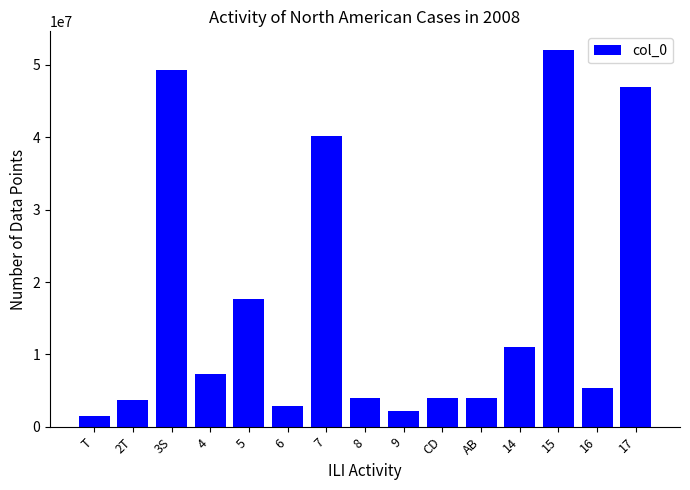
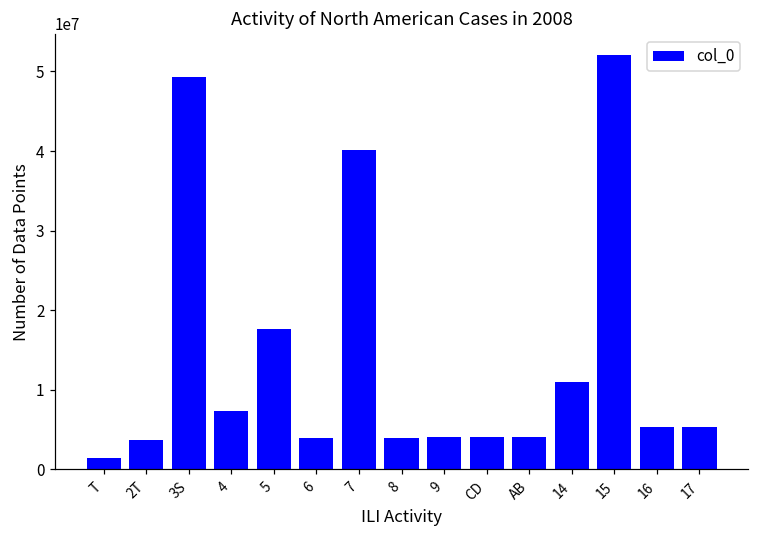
6: 3000000 -> 4000000
9: 2000000 -> 4000000
17: 47000000 -> 5000000
